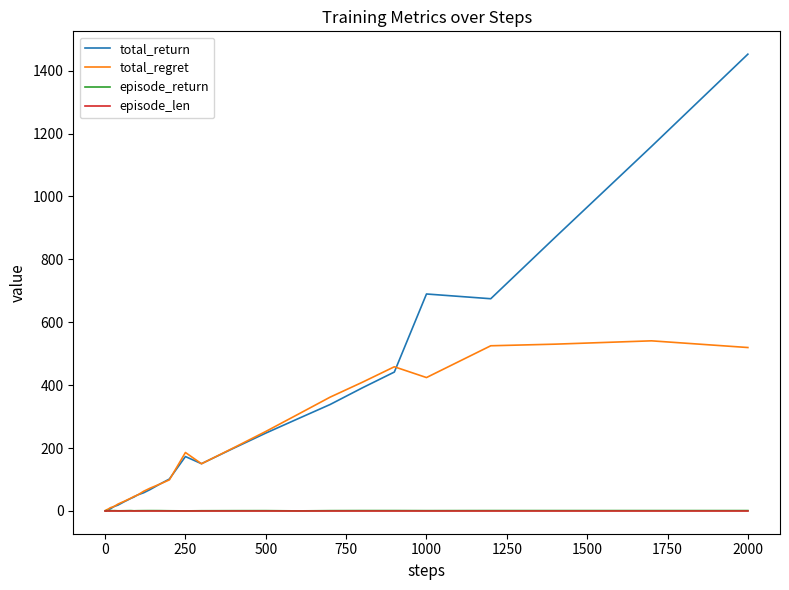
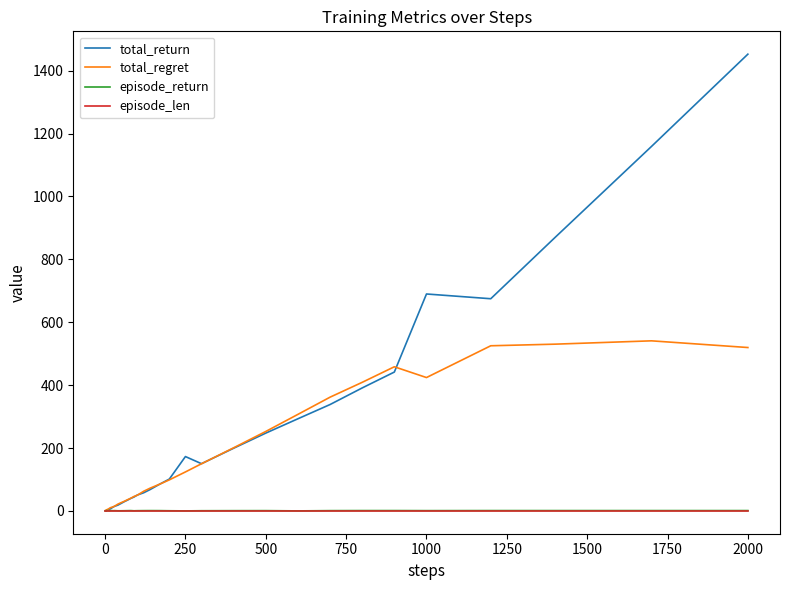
total_regret, 250: 190 -> 120
